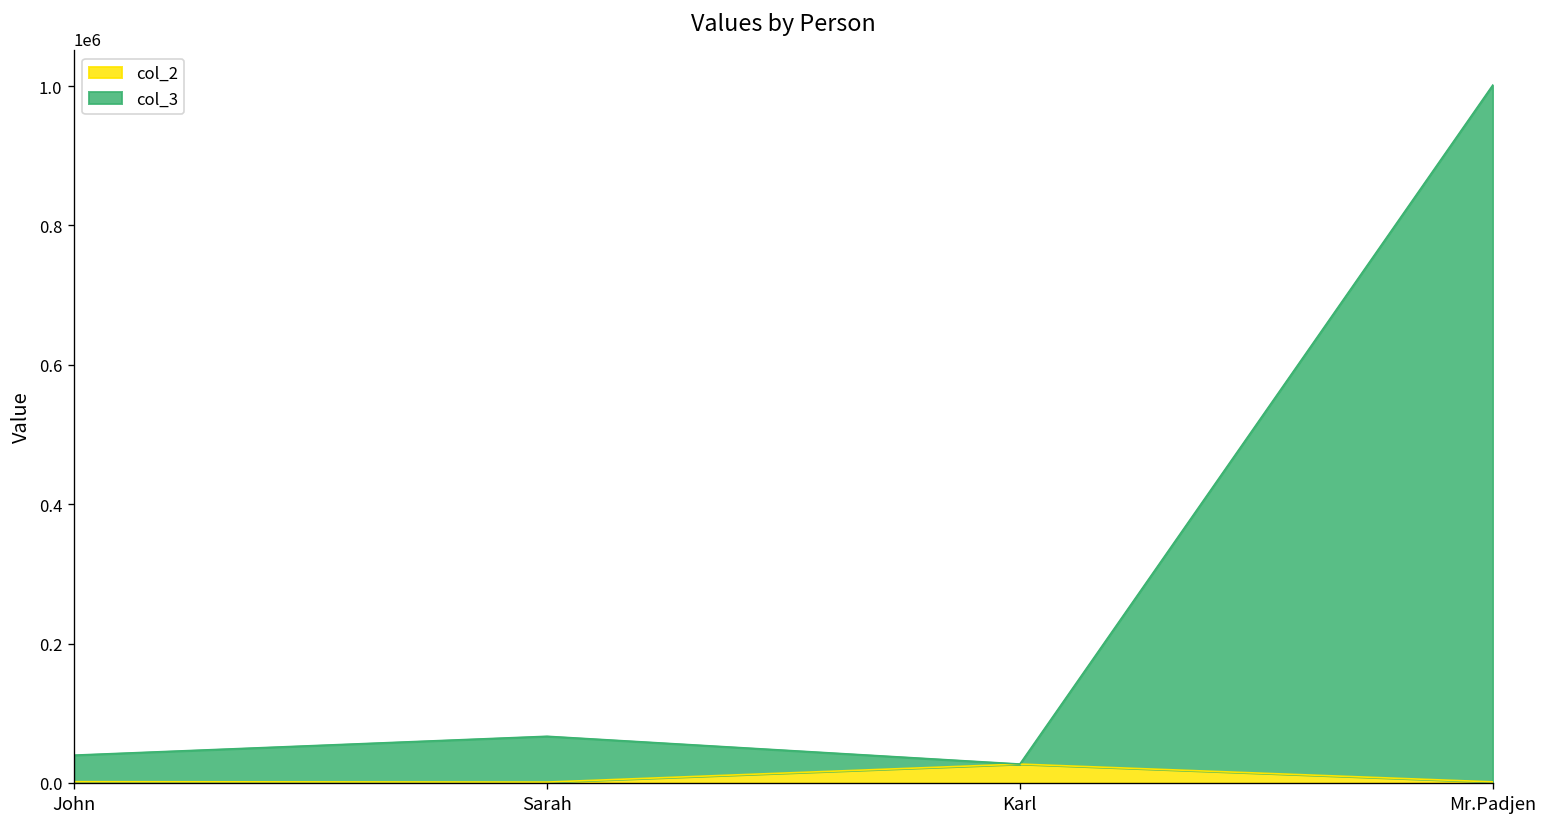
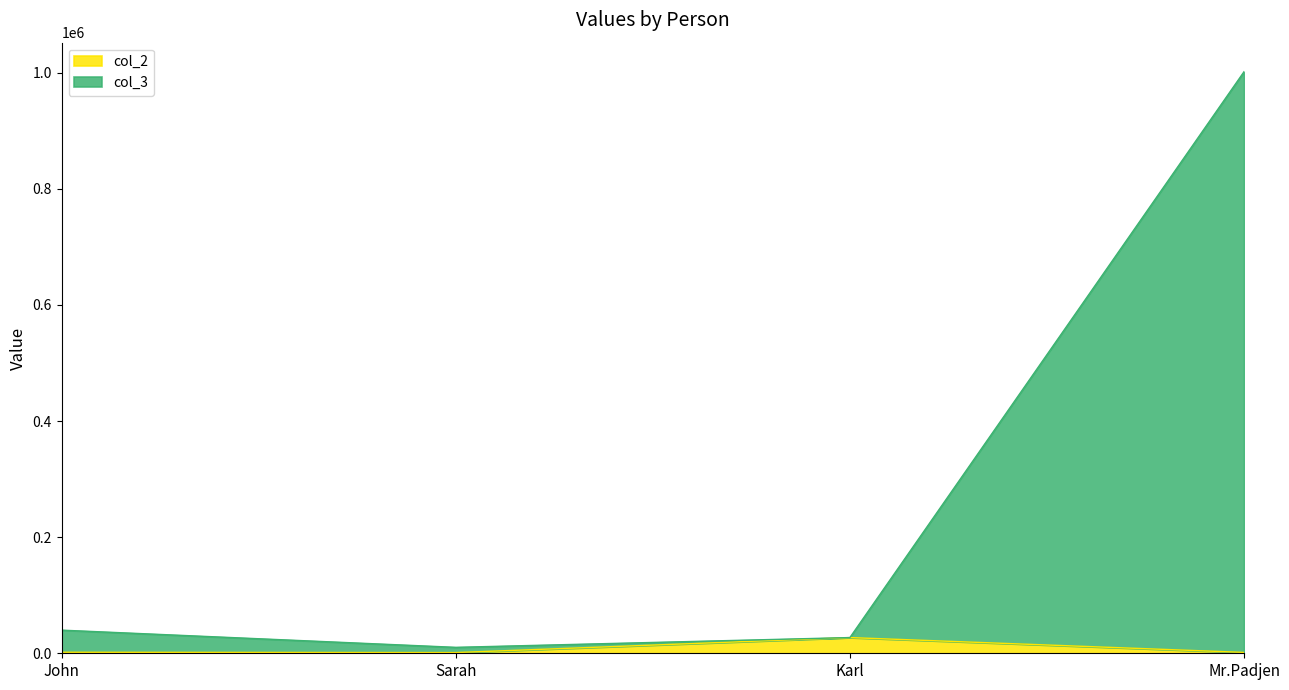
col_3, Sarah: 70000 -> 10000
